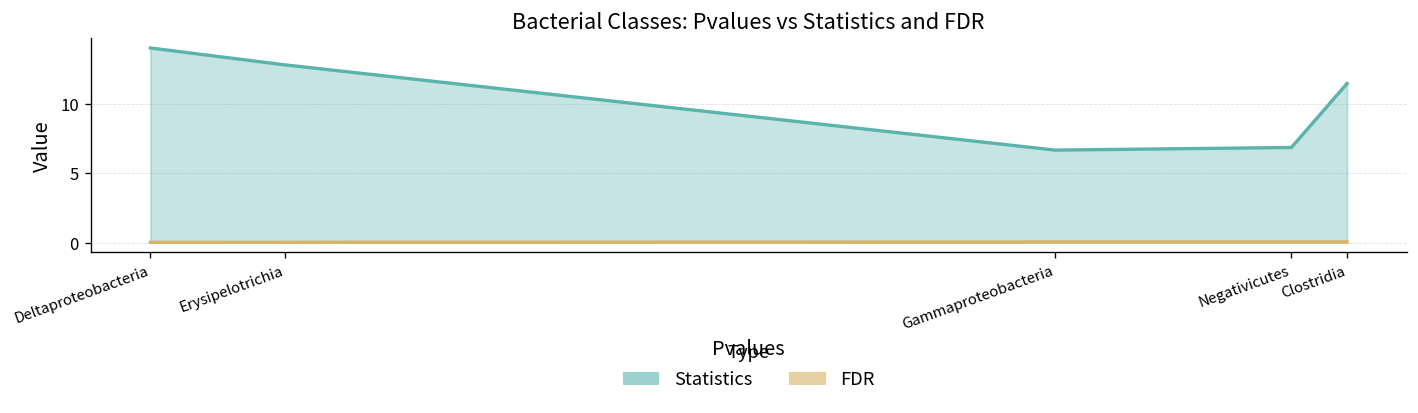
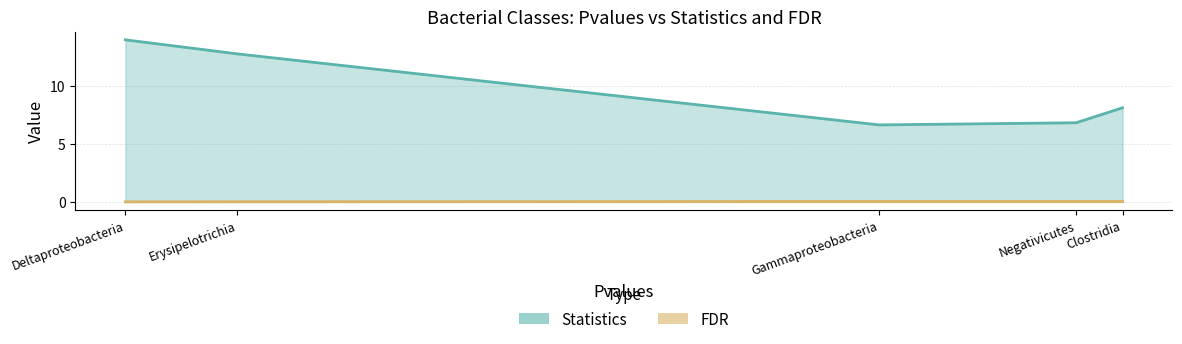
Statistics, Clostridia: 11.5 -> 8.1
